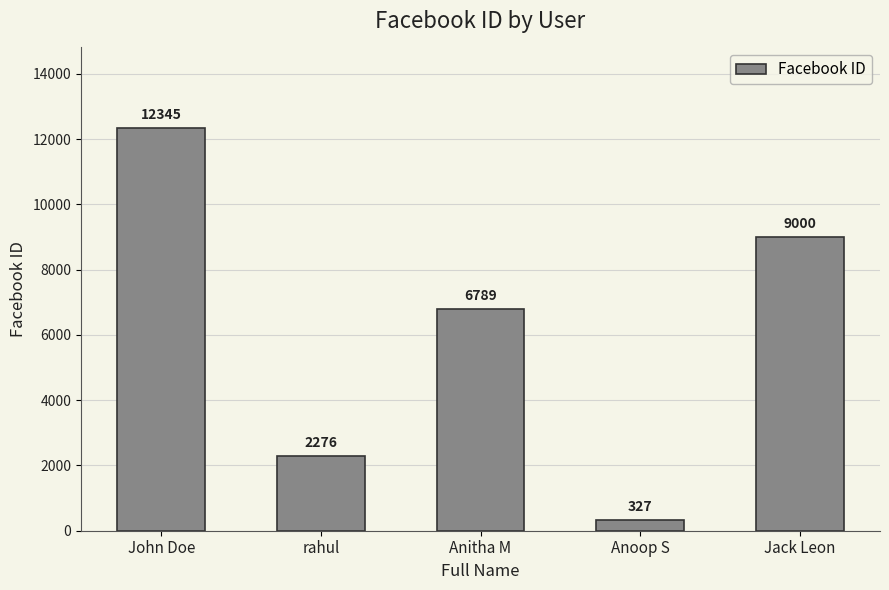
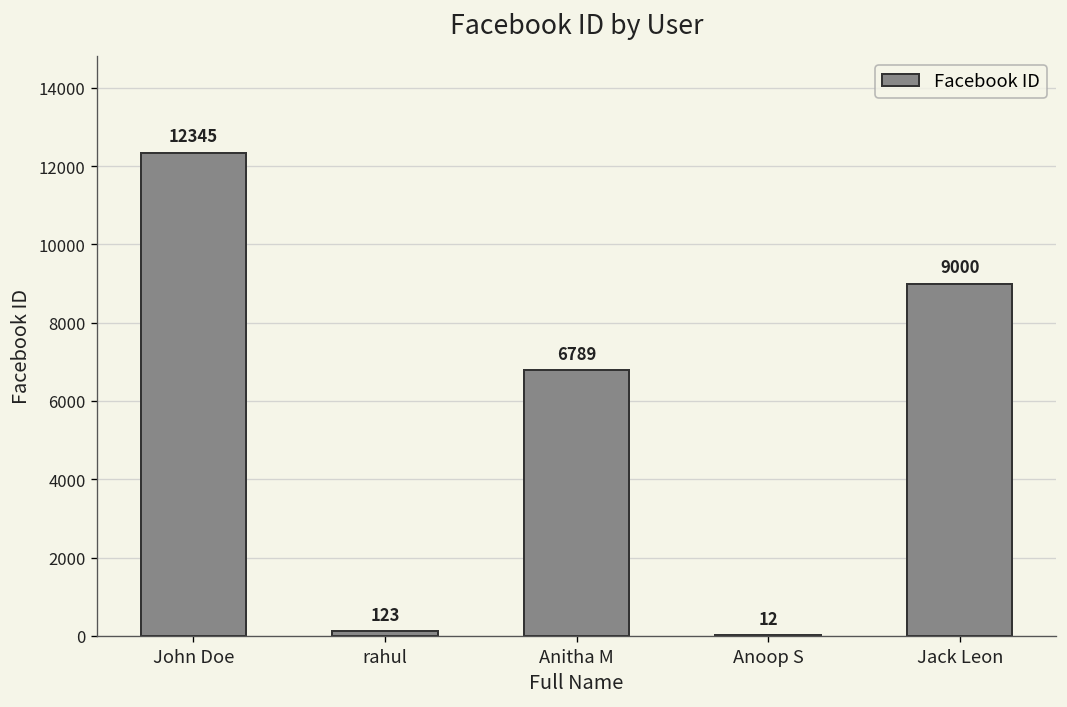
rahul: 2276 -> 123
Anoop S: 327 -> 12
